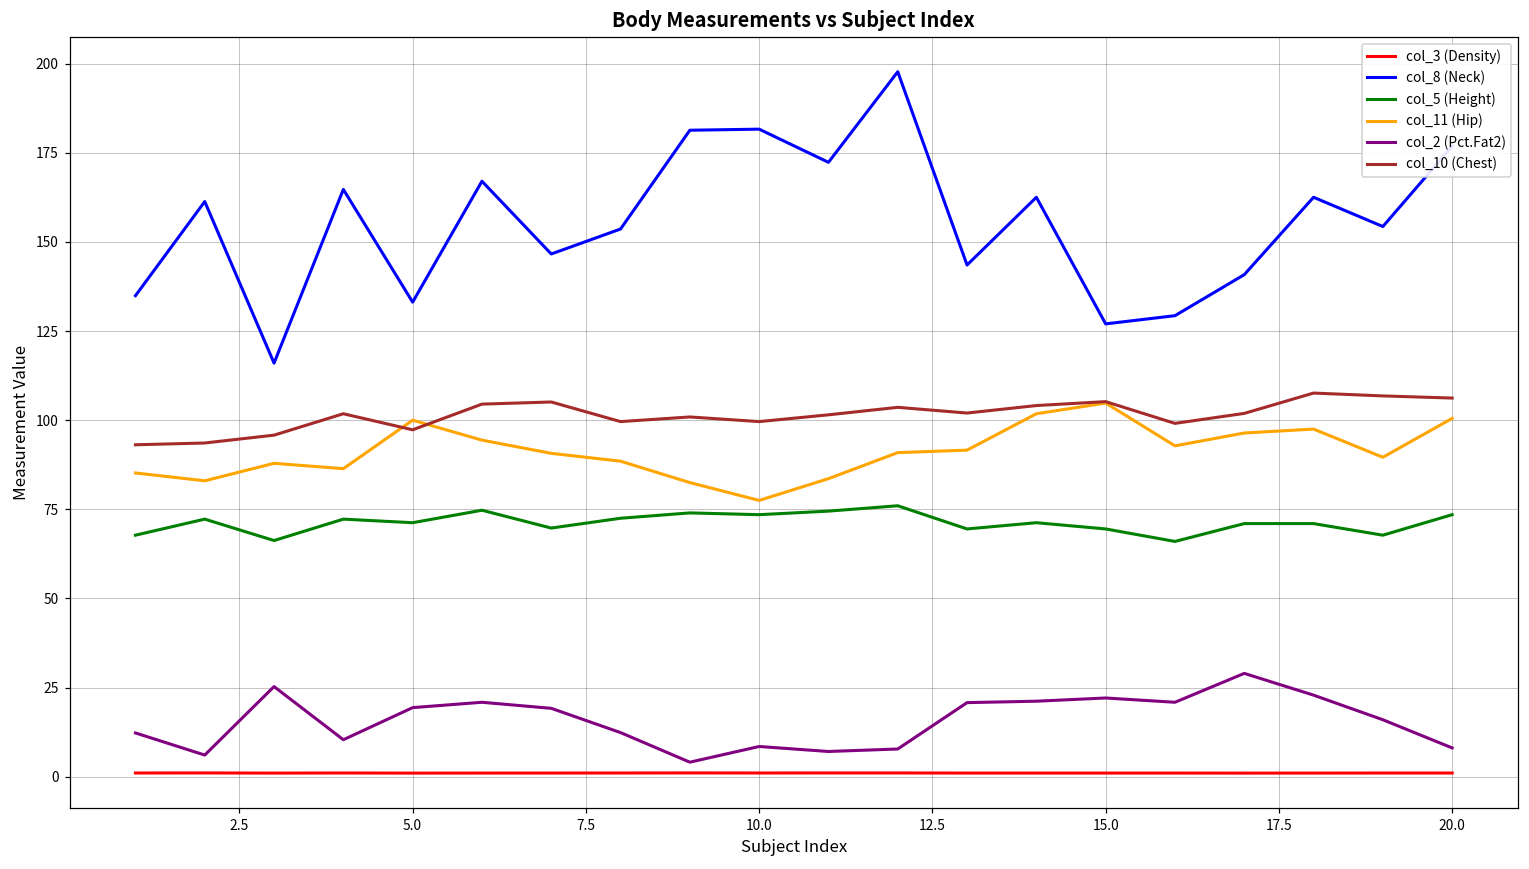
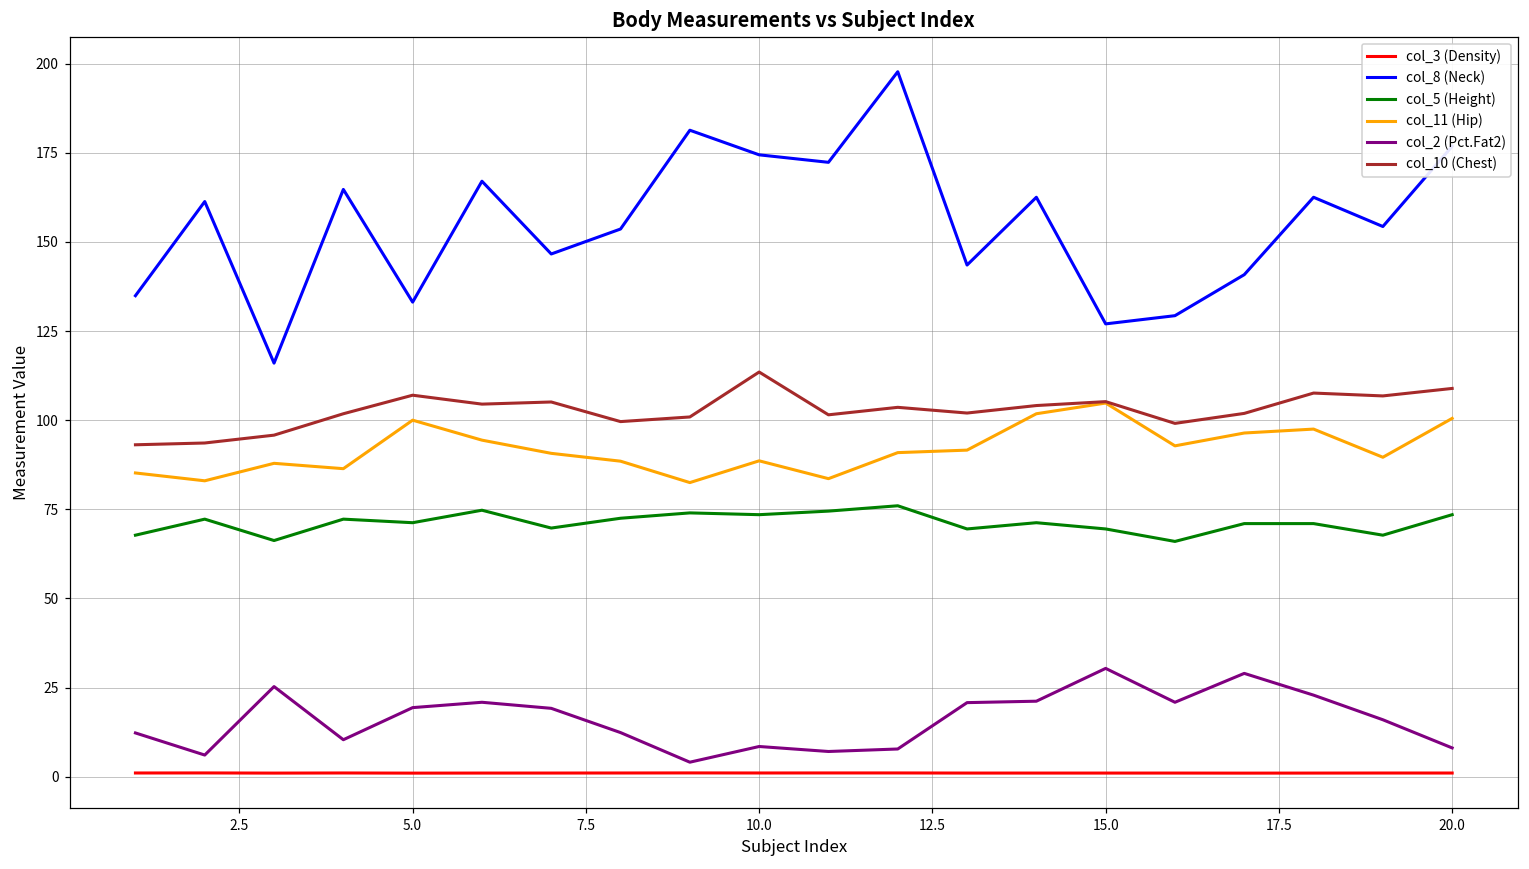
col_10 (Chest), 5.0: 97 -> 107
col_8 (Neck), 10.0: 182 -> 174
col_11 (Hip), 10.0: 78 -> 89
col_10 (Chest), 10.0: 100 -> 114
col_2 (Pct.Fat2), 15.0: 22 -> 30
col_10 (Chest), 20.0: 106 -> 109
